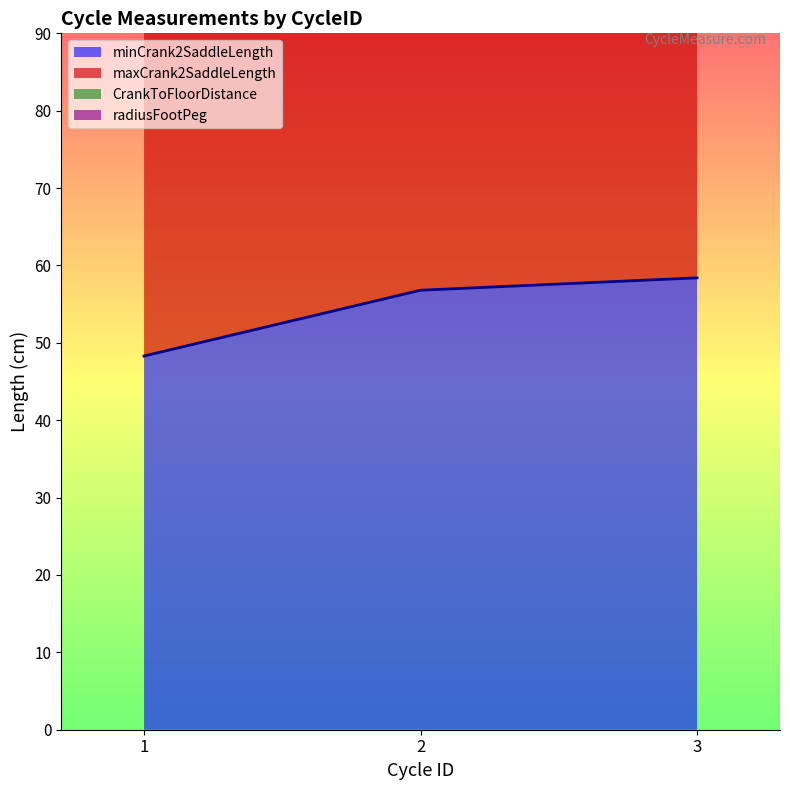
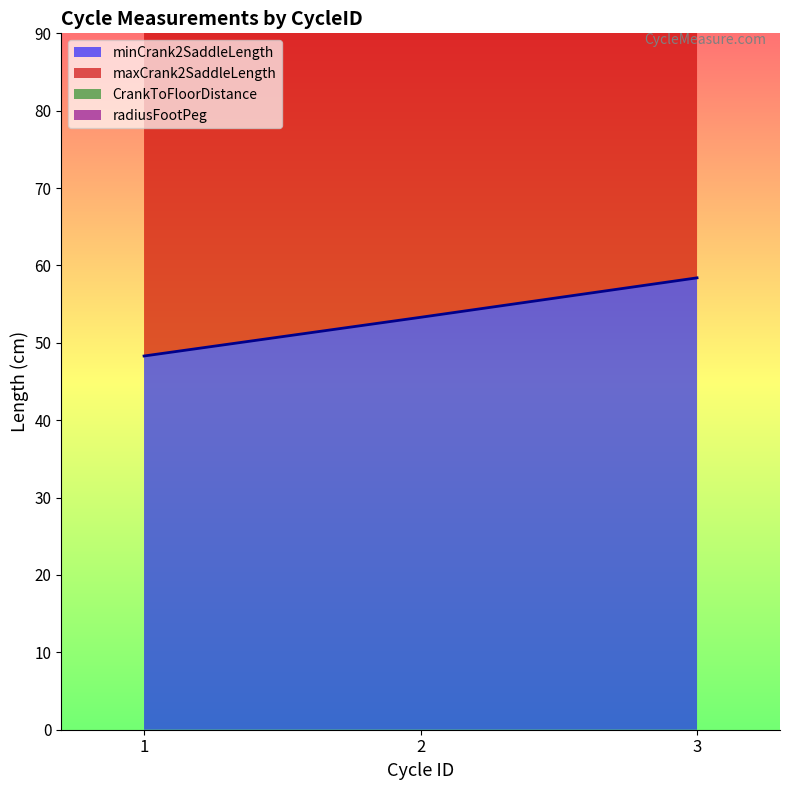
minCrank2SaddleLength, 2: 57 -> 53
